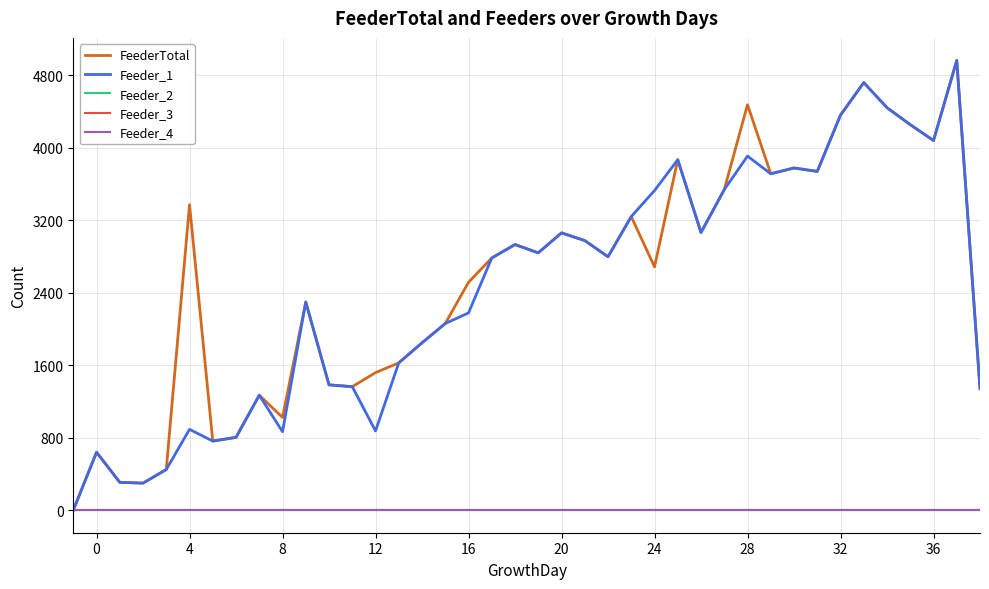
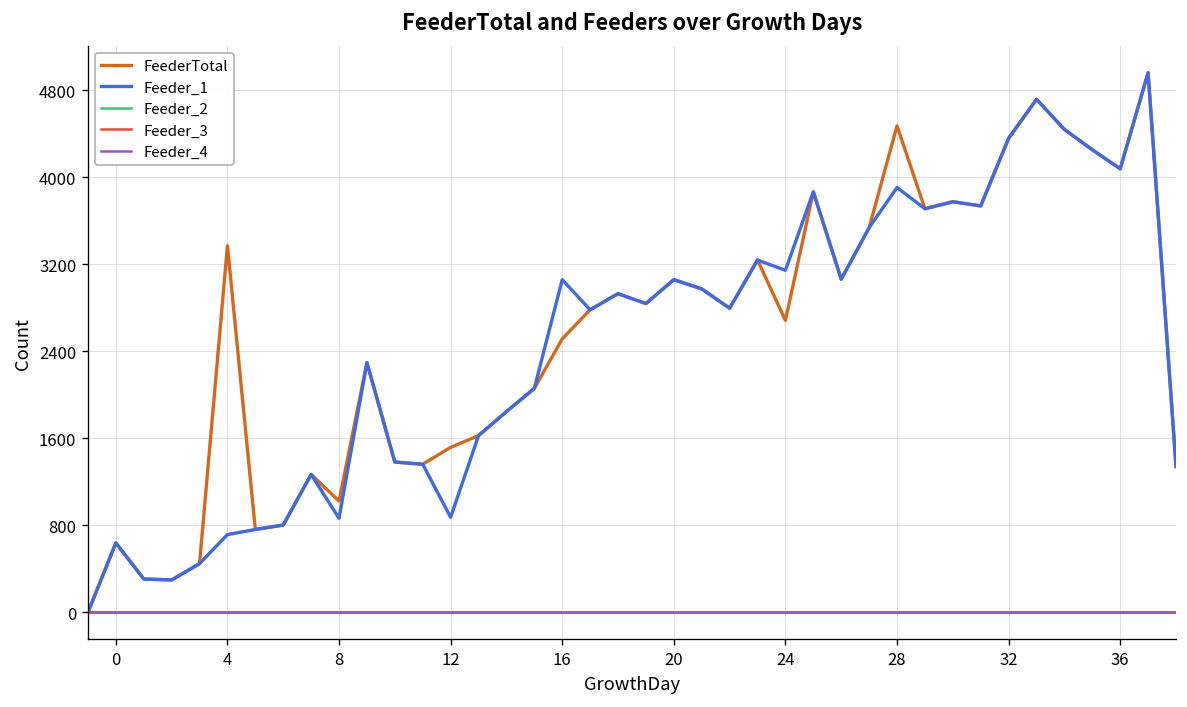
Feeder_1, 4: 900 -> 700
Feeder_1, 16: 2200 -> 3100
Feeder_1, 24: 3500 -> 3100
